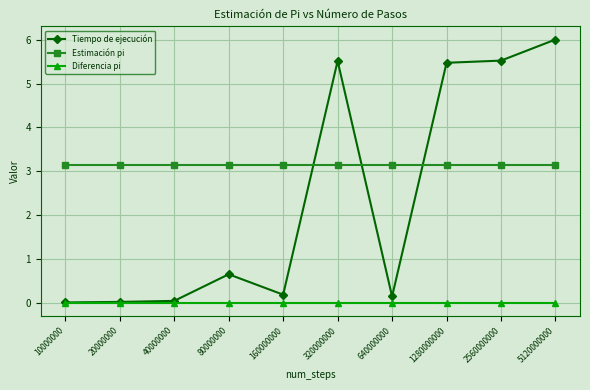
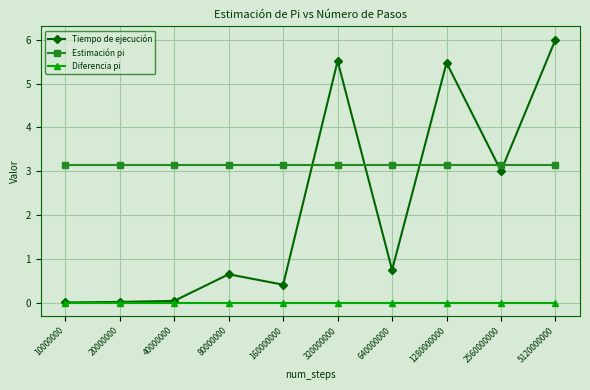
Tiempo de ejecución, 160000000: 0.2 -> 0.4
Tiempo de ejecución, 640000000: 0.1 -> 0.8
Tiempo de ejecución, 2560000000: 5.5 -> 3.0
